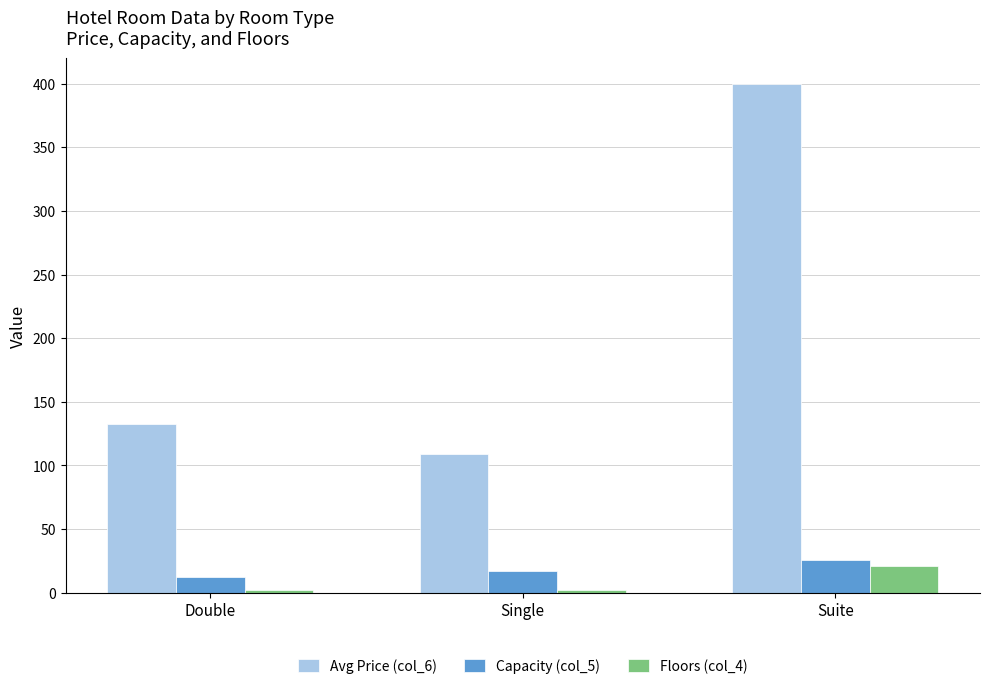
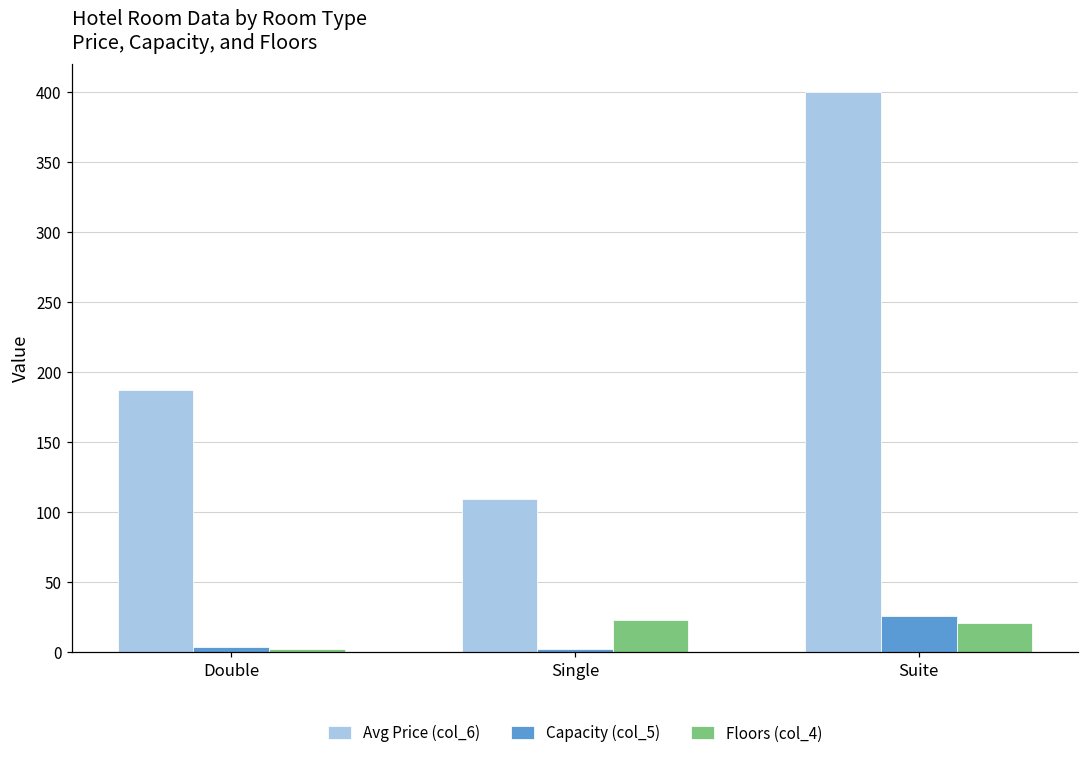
Avg Price (col_6), Double: 133 -> 187
Capacity (col_5), Double: 12 -> 4
Capacity (col_5), Single: 17 -> 2
Floors (col_4), Single: 2 -> 23
